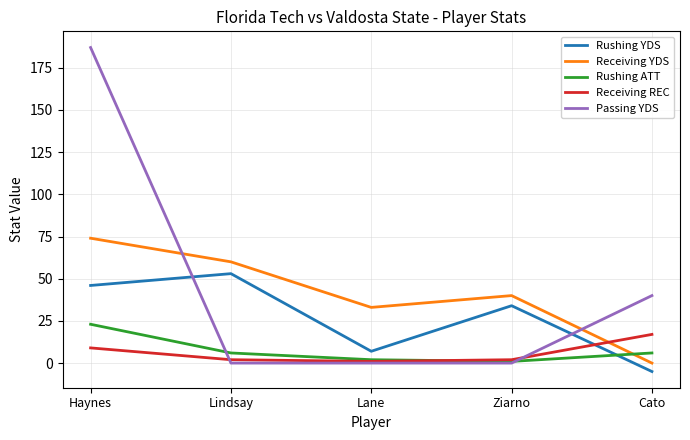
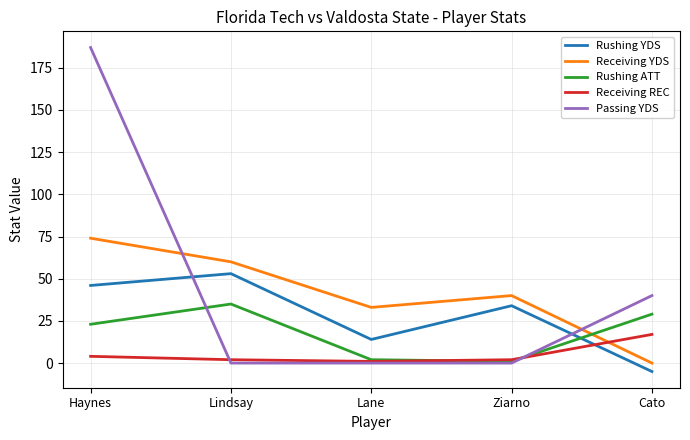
Receiving REC, Haynes: 9 -> 4
Rushing ATT, Lindsay: 6 -> 35
Rushing YDS, Lane: 7 -> 14
Rushing ATT, Cato: 6 -> 29
